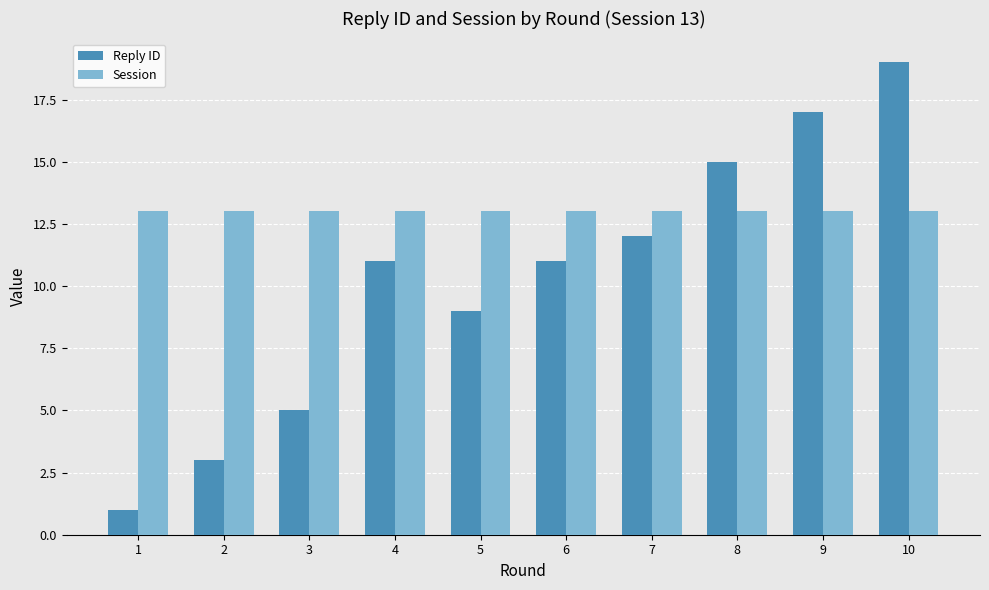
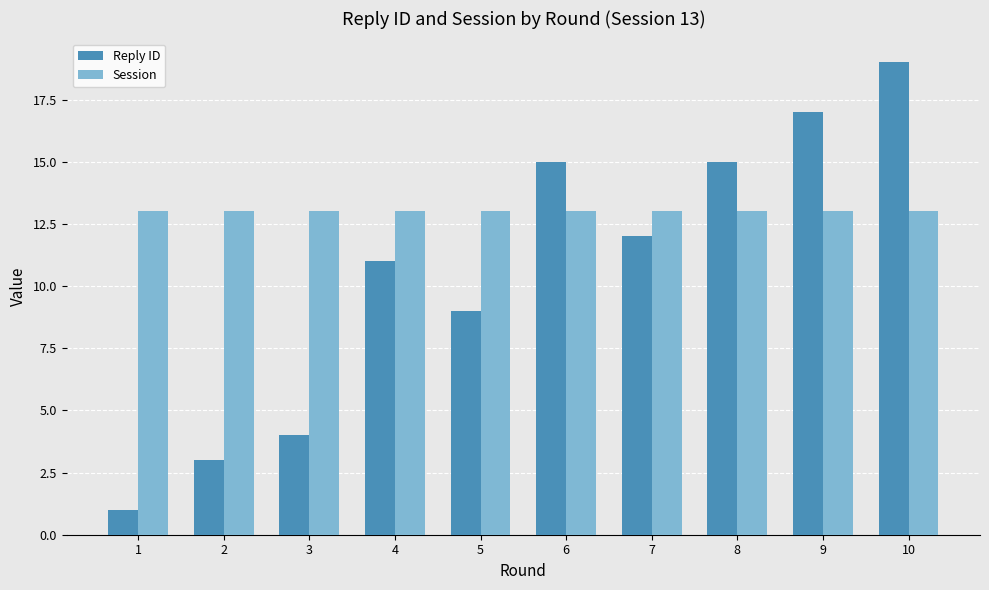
Reply ID, 3: 5 -> 4
Reply ID, 6: 11 -> 15
